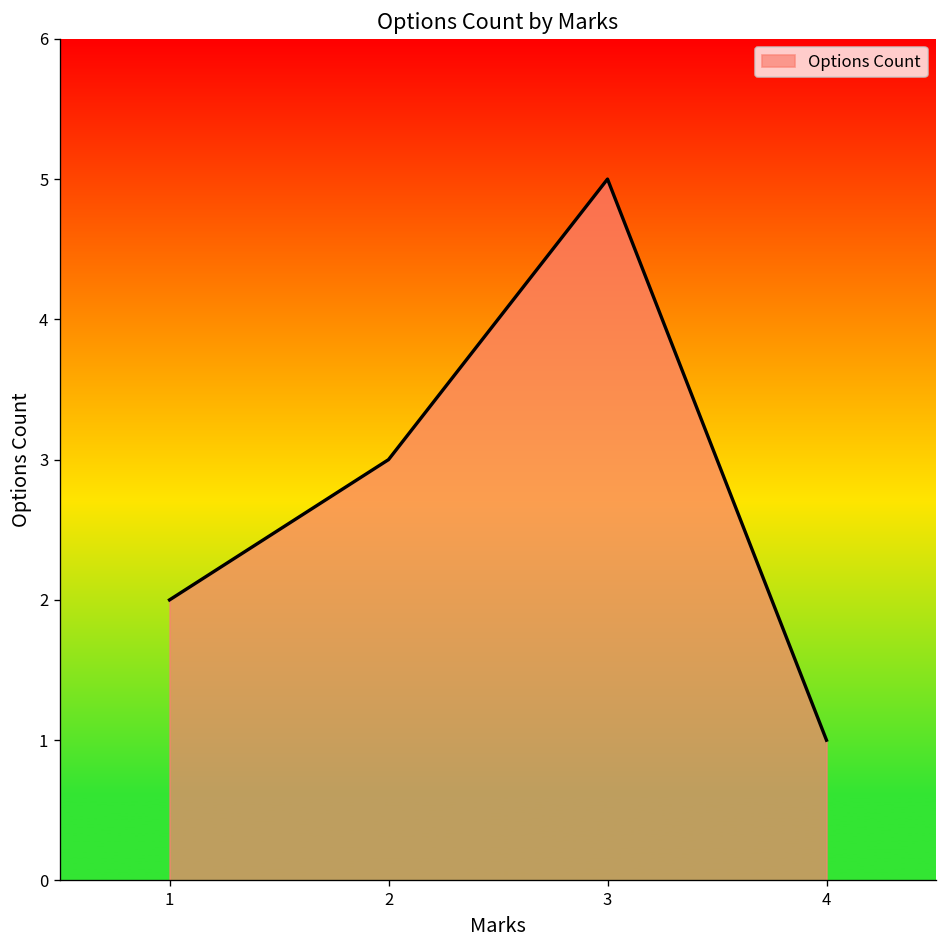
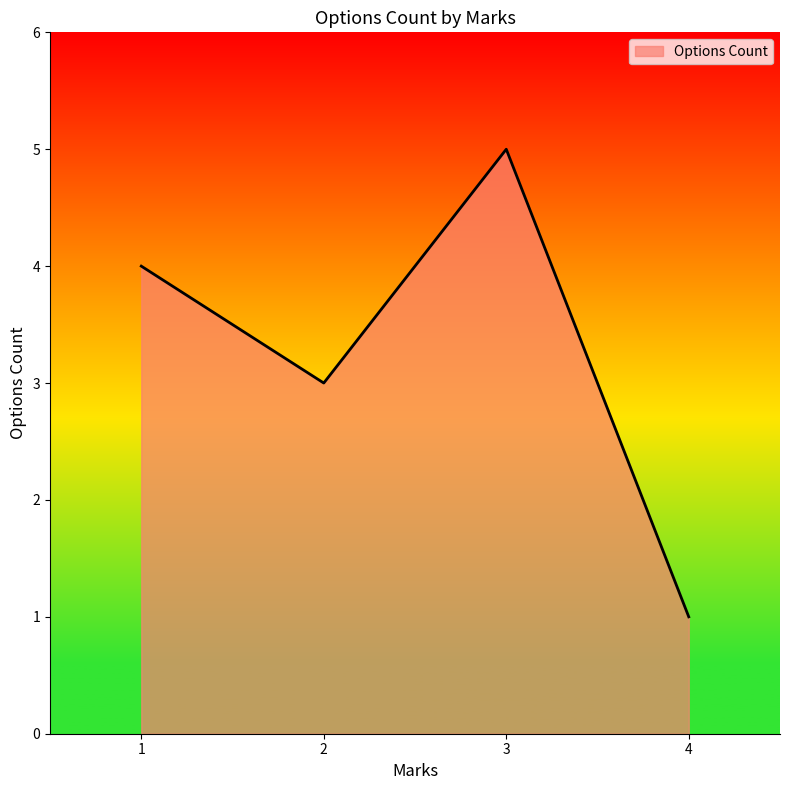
1: 2 -> 4
